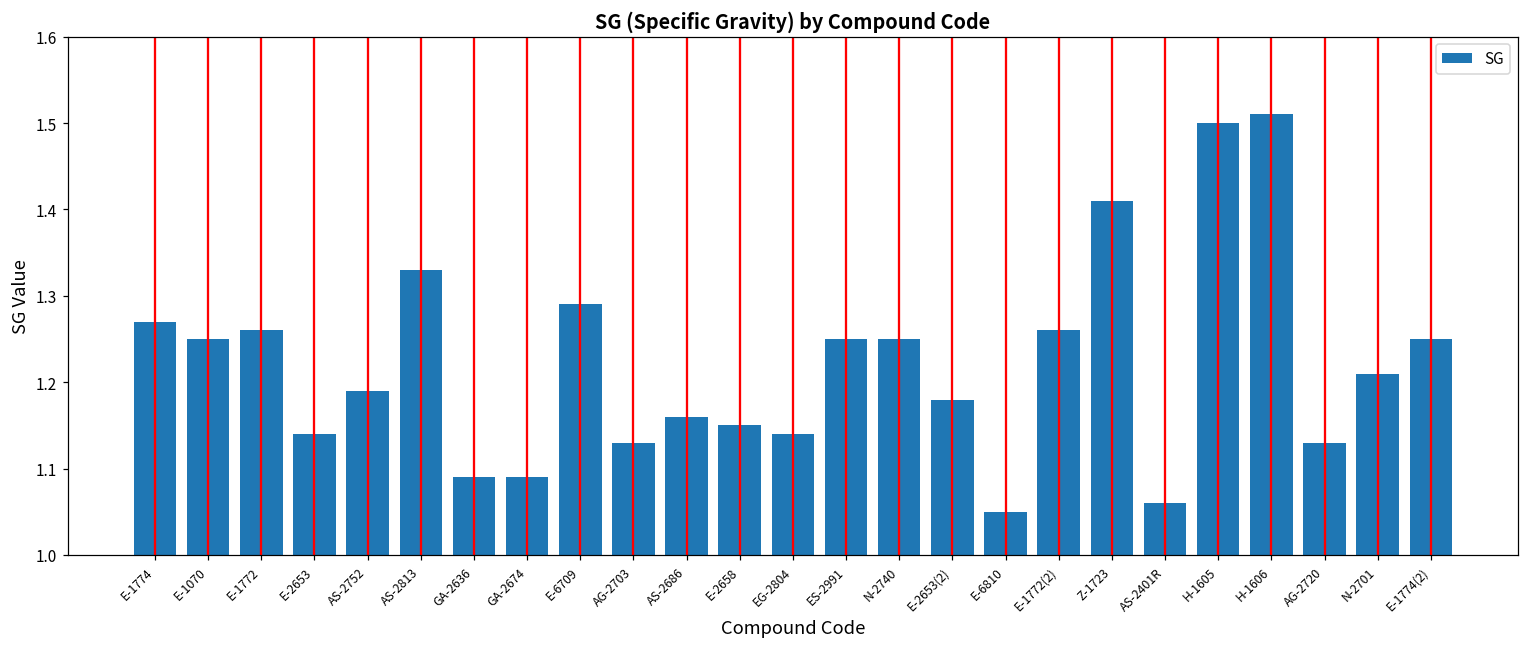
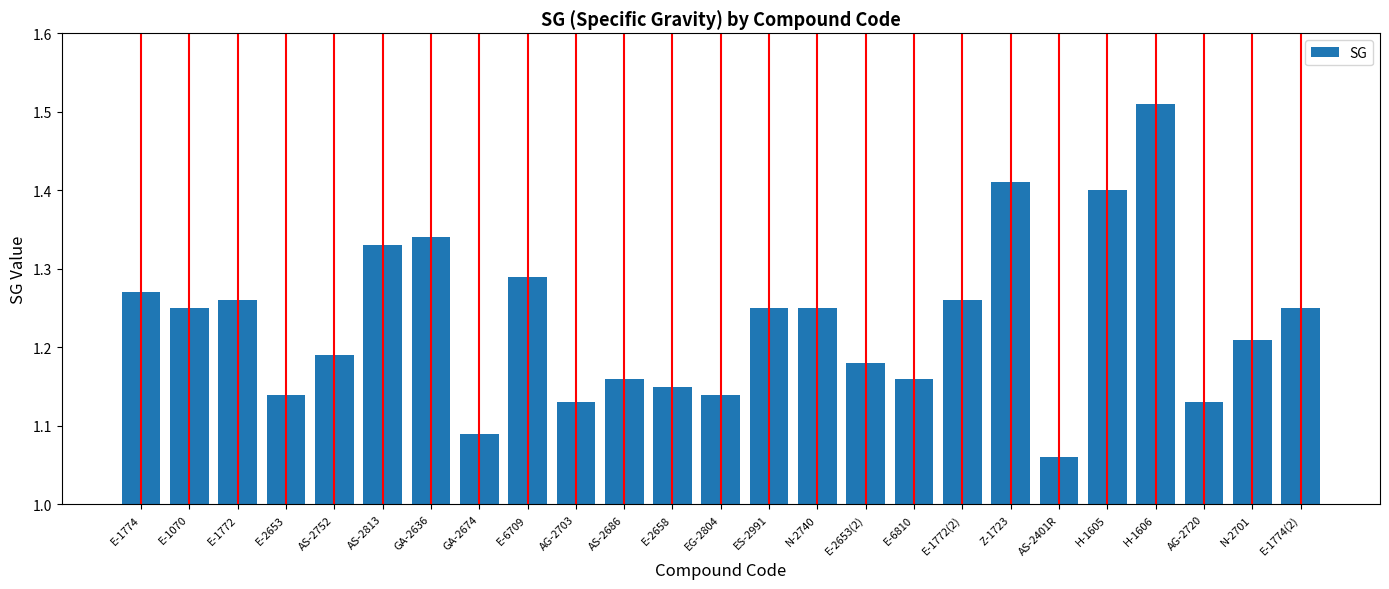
GA-2636: 1.09 -> 1.34
E-6810: 1.05 -> 1.16
H-1605: 1.5 -> 1.4
